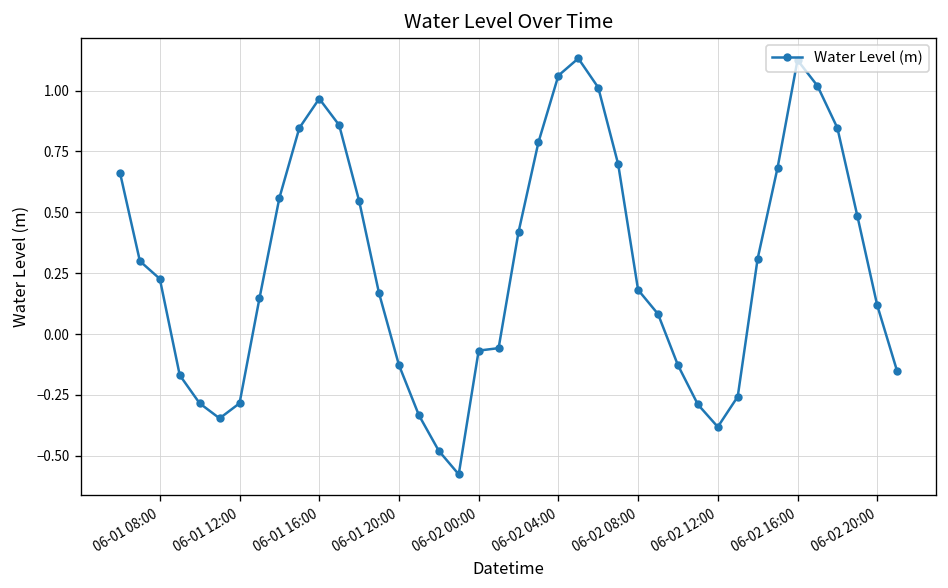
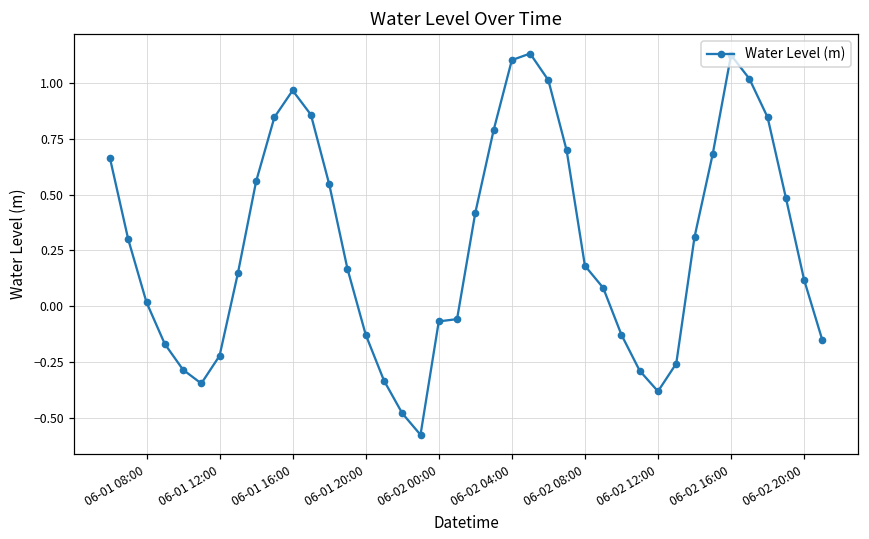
06-01 08:00: 0.23 -> 0.02
06-01 12:00: -0.28 -> -0.22
06-02 04:00: 1.06 -> 1.10
